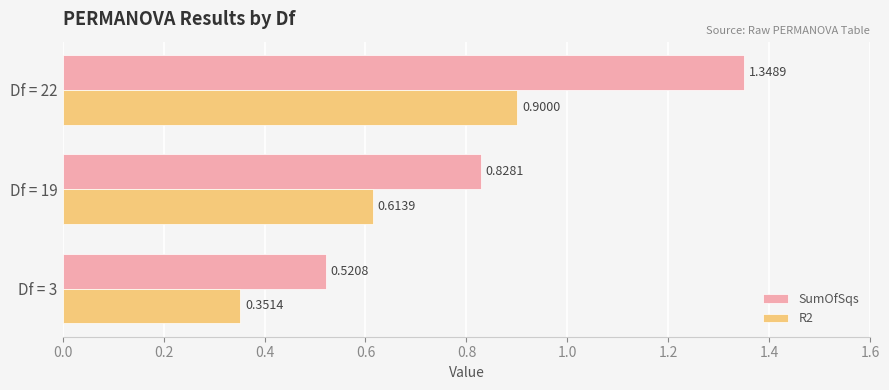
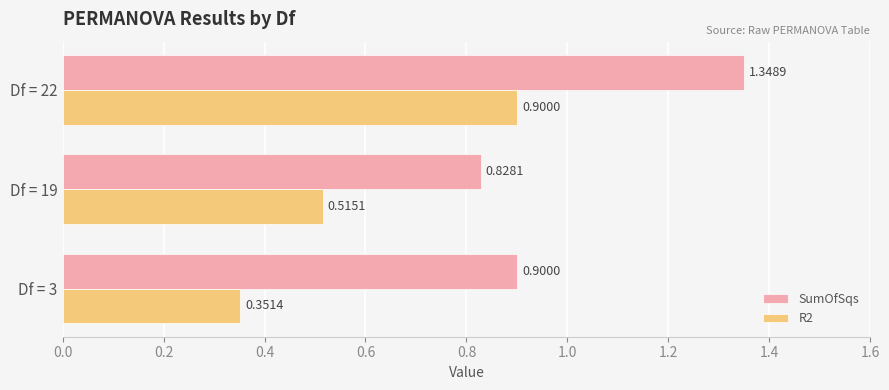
R2, Df = 19: 0.6139 -> 0.5151
SumOfSqs, Df = 3: 0.5208 -> 0.9000
